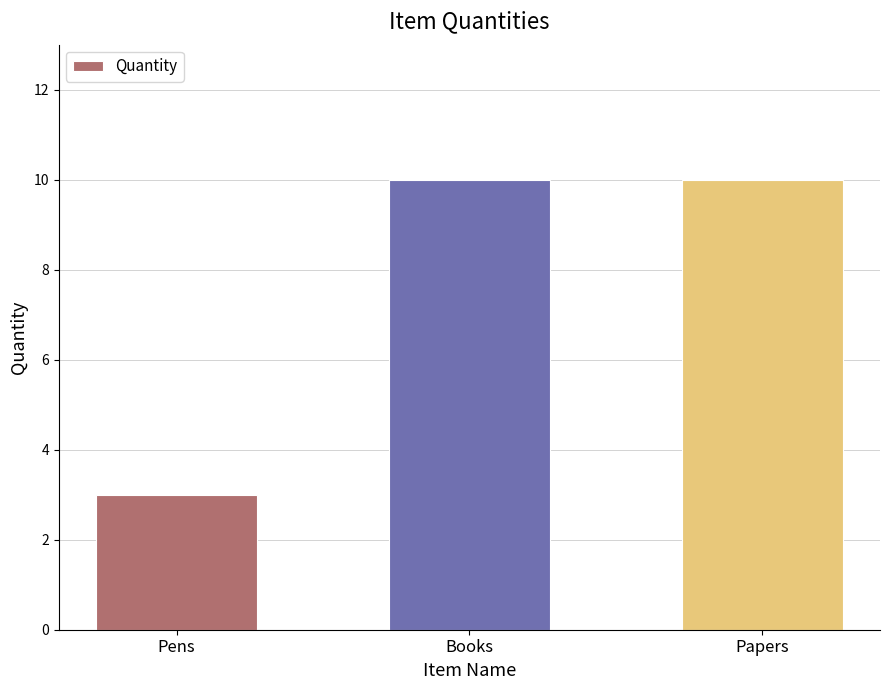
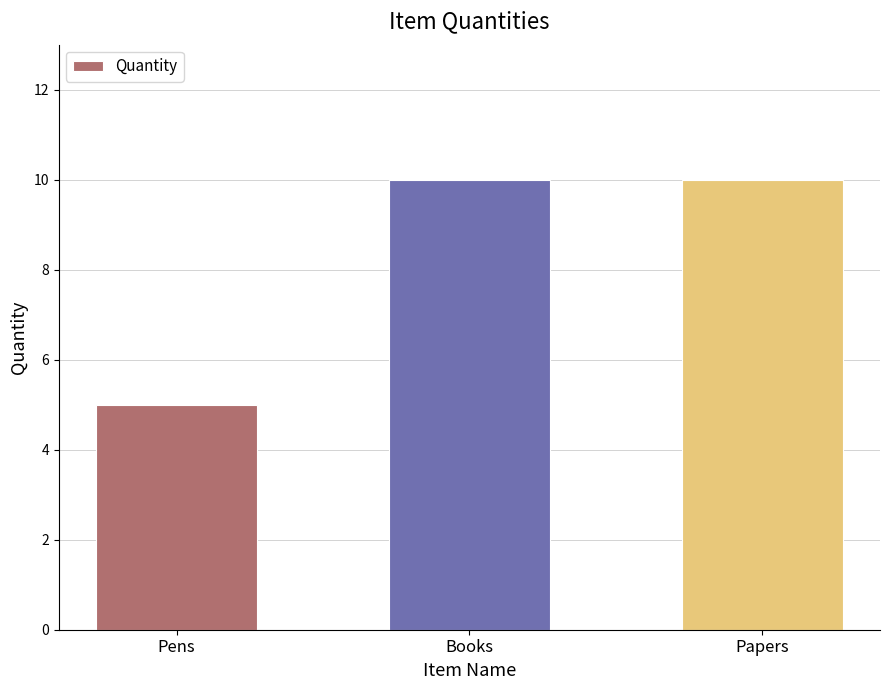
Pens: 3 -> 5
